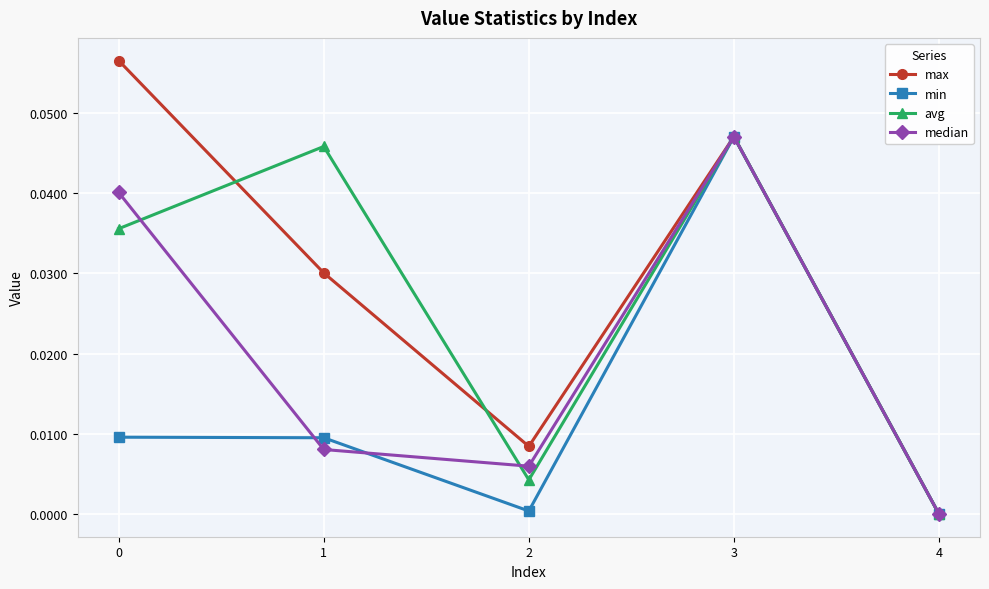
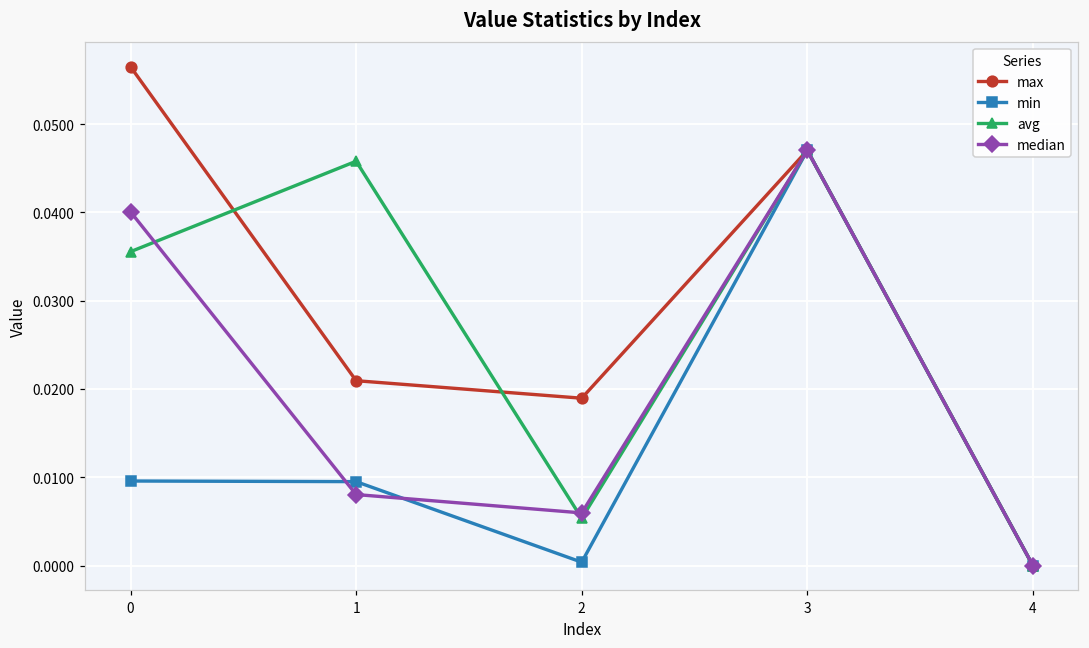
max, 1: 0.030 -> 0.021
max, 2: 0.008 -> 0.019
avg, 2: 0.004 -> 0.005
